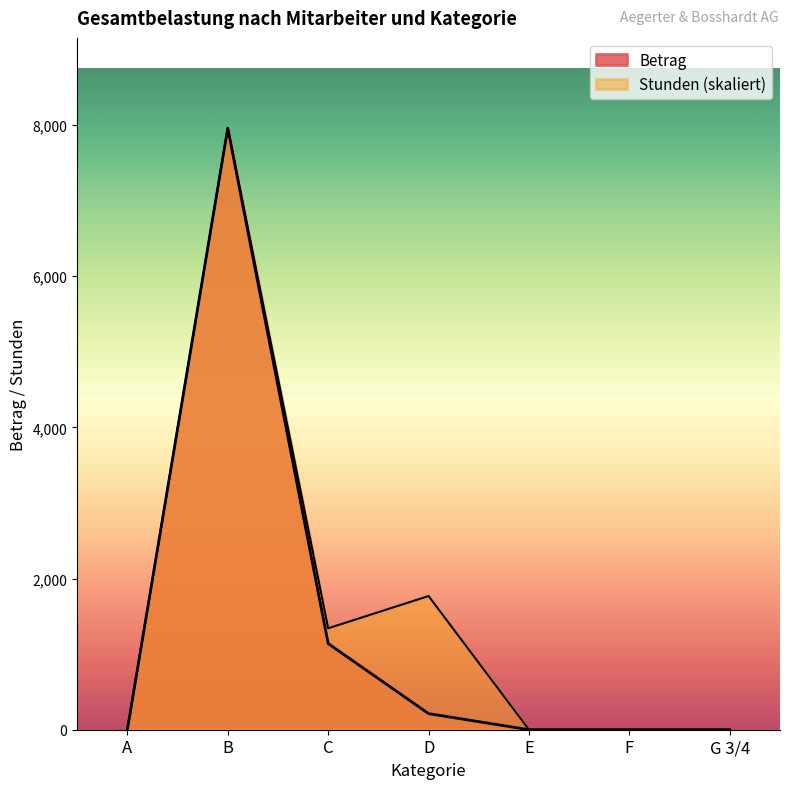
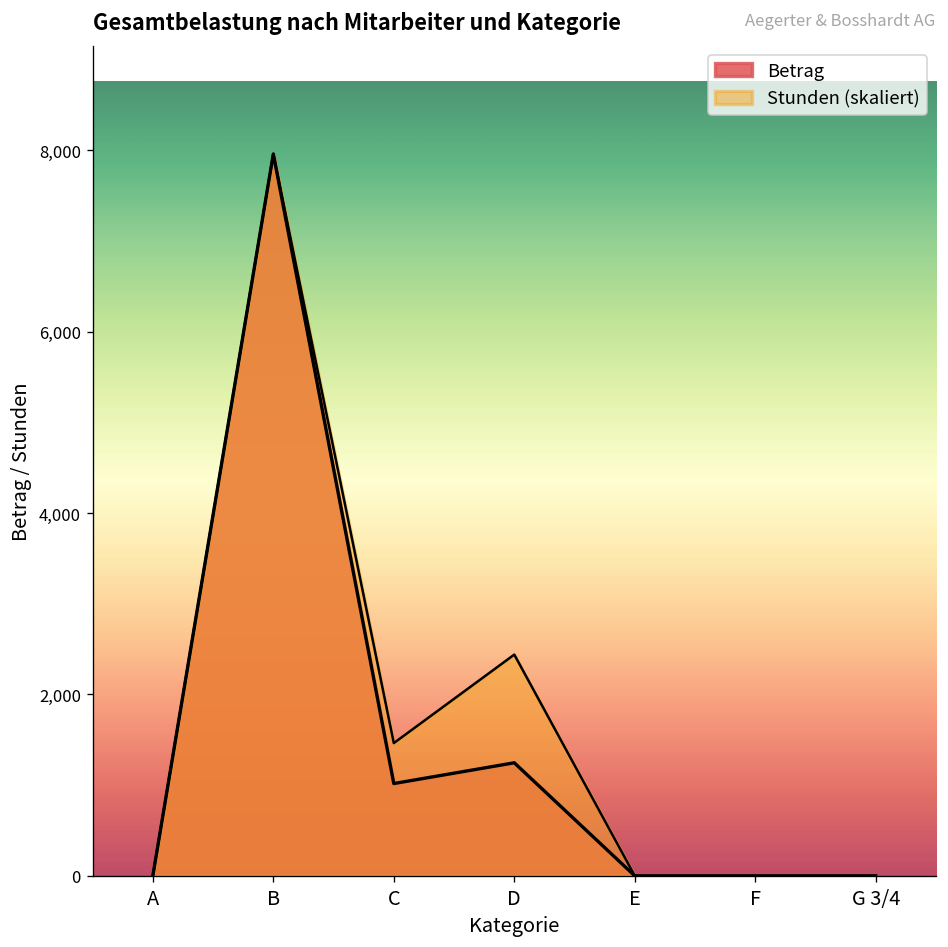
Betrag, C: 1,100 -> 1,000
Stunden (skaliert), C: 1,300 -> 1,500
Betrag, D: 200 -> 1,200
Stunden (skaliert), D: 1,800 -> 2,400
